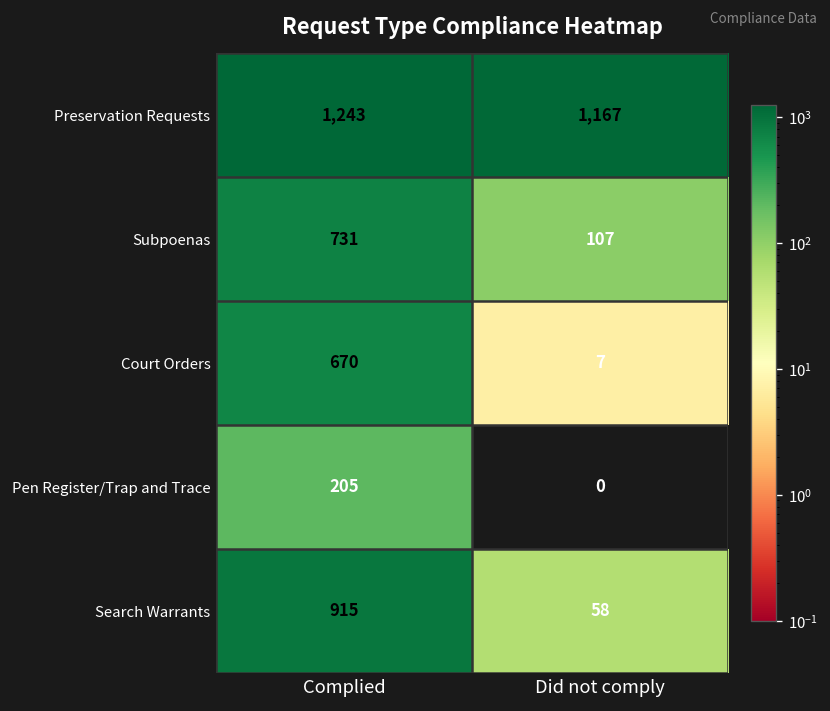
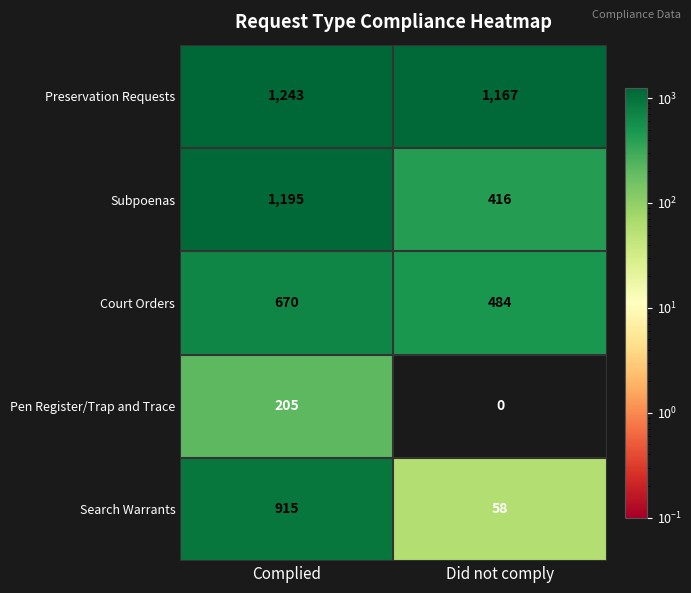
Subpoenas, Complied: 731 -> 1,195
Subpoenas, Did not comply: 107 -> 416
Court Orders, Did not comply: 7 -> 484
